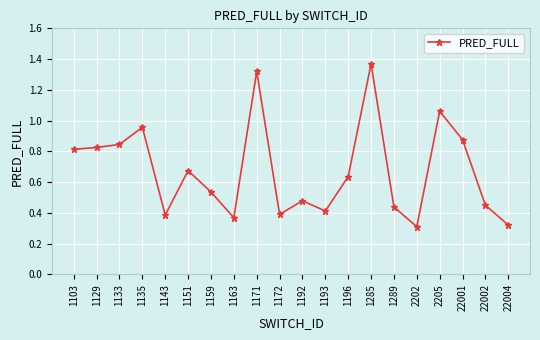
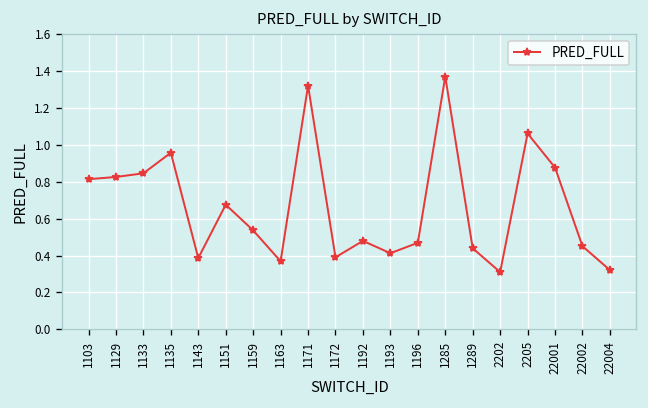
1196: 0.64 -> 0.47
